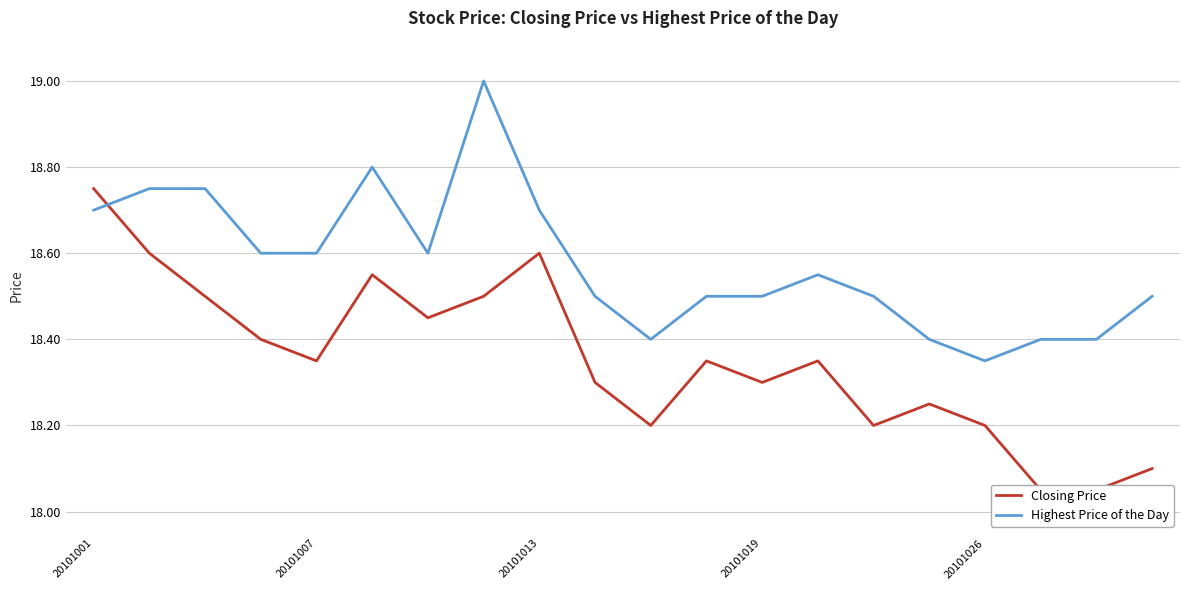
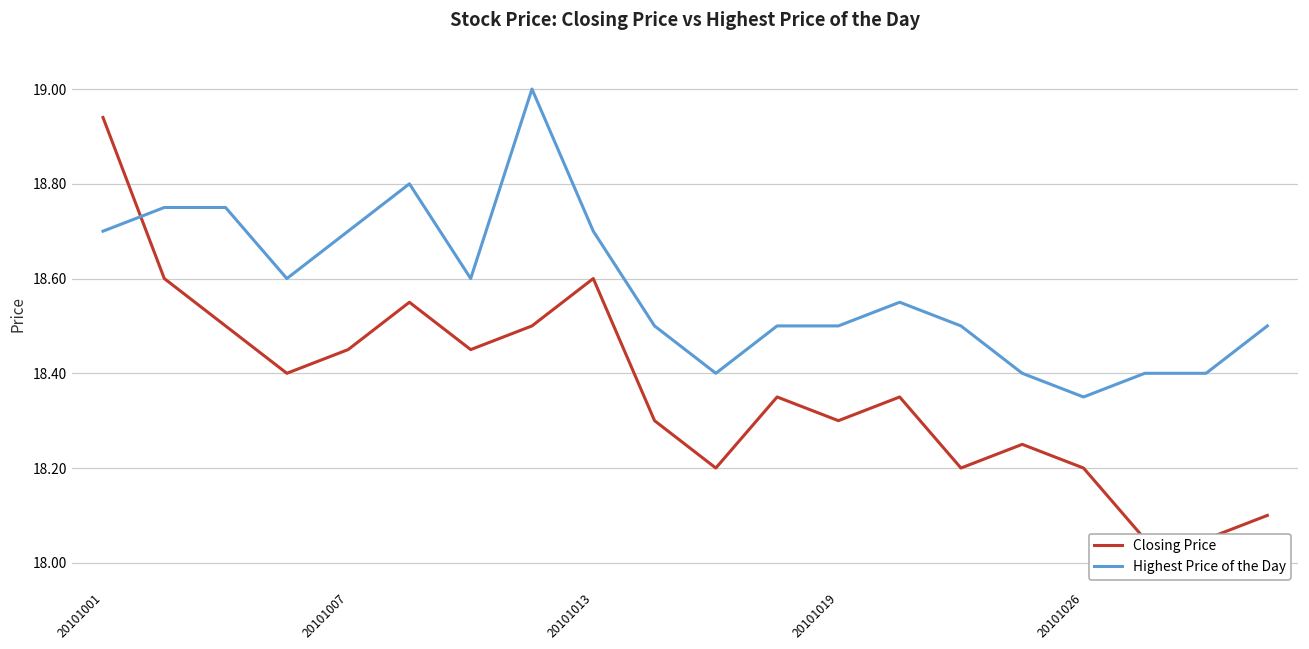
Closing Price, 20101001: 18.75 -> 18.94
Closing Price, 20101007: 18.35 -> 18.45
Highest Price of the Day, 20101007: 18.6 -> 18.7
